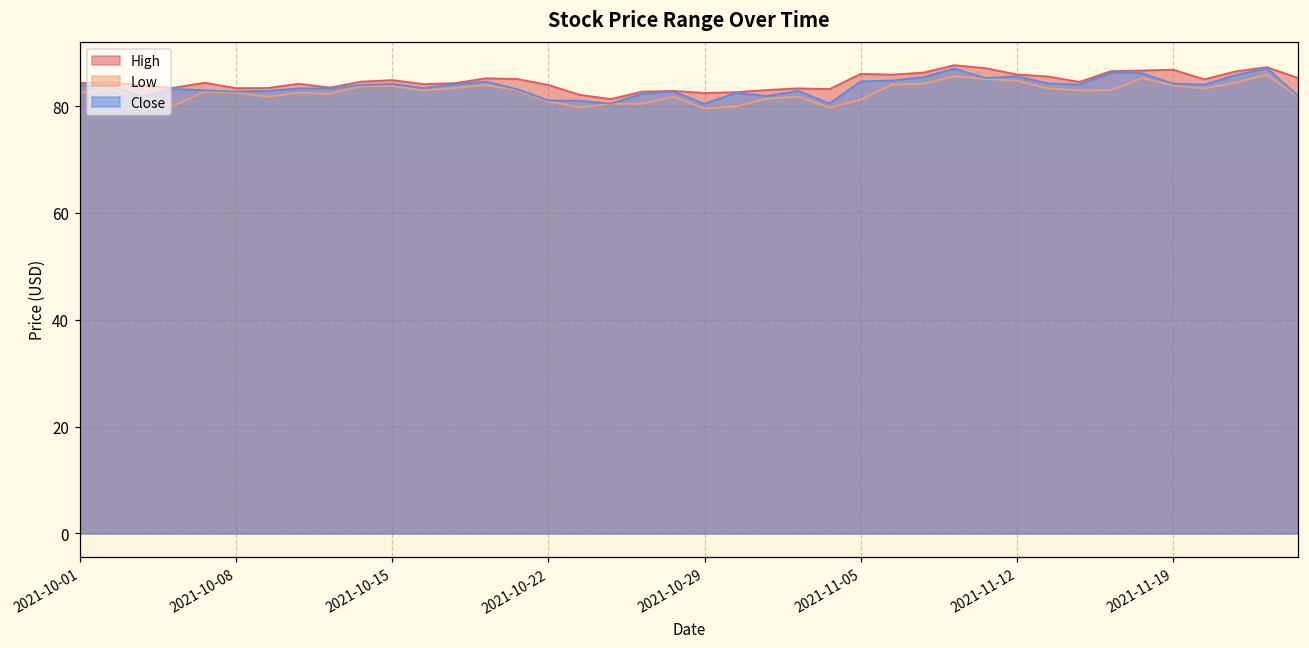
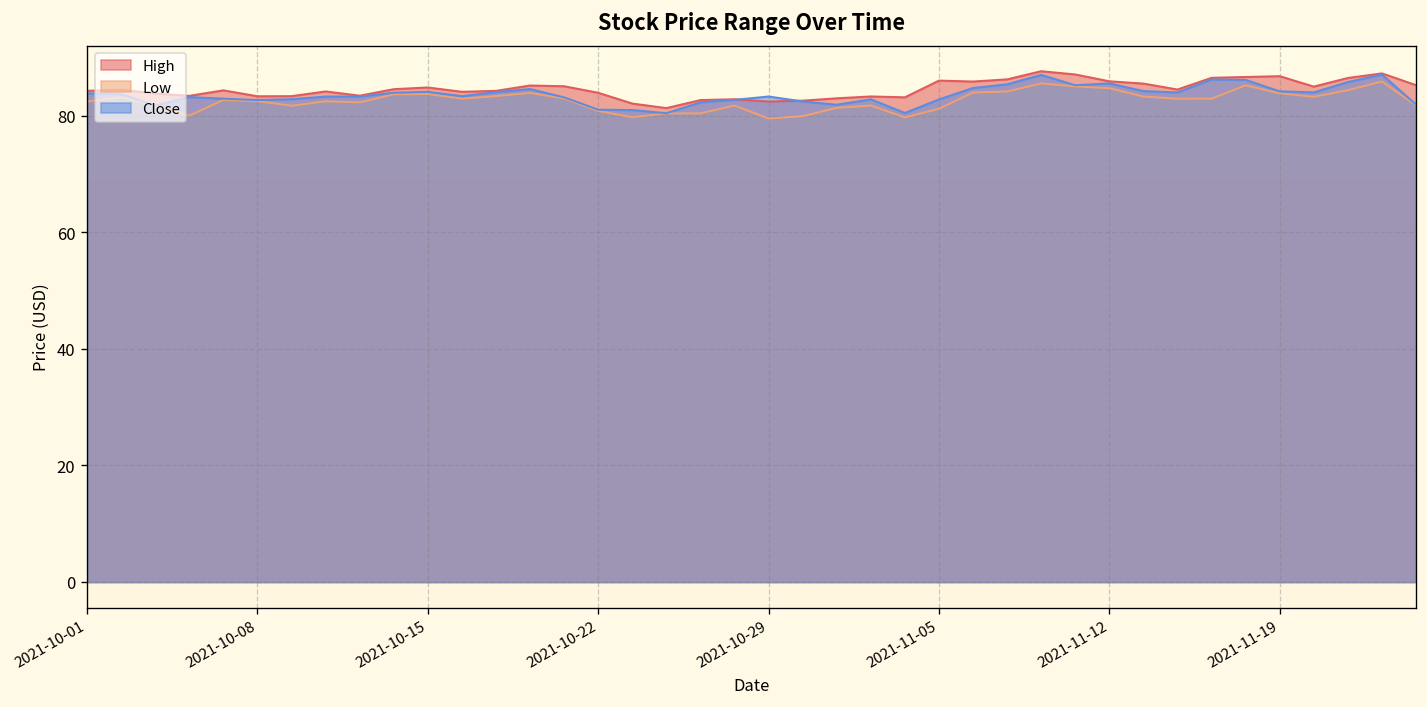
Close, 2021-10-29: 80 -> 83
Close, 2021-11-05: 85 -> 83
